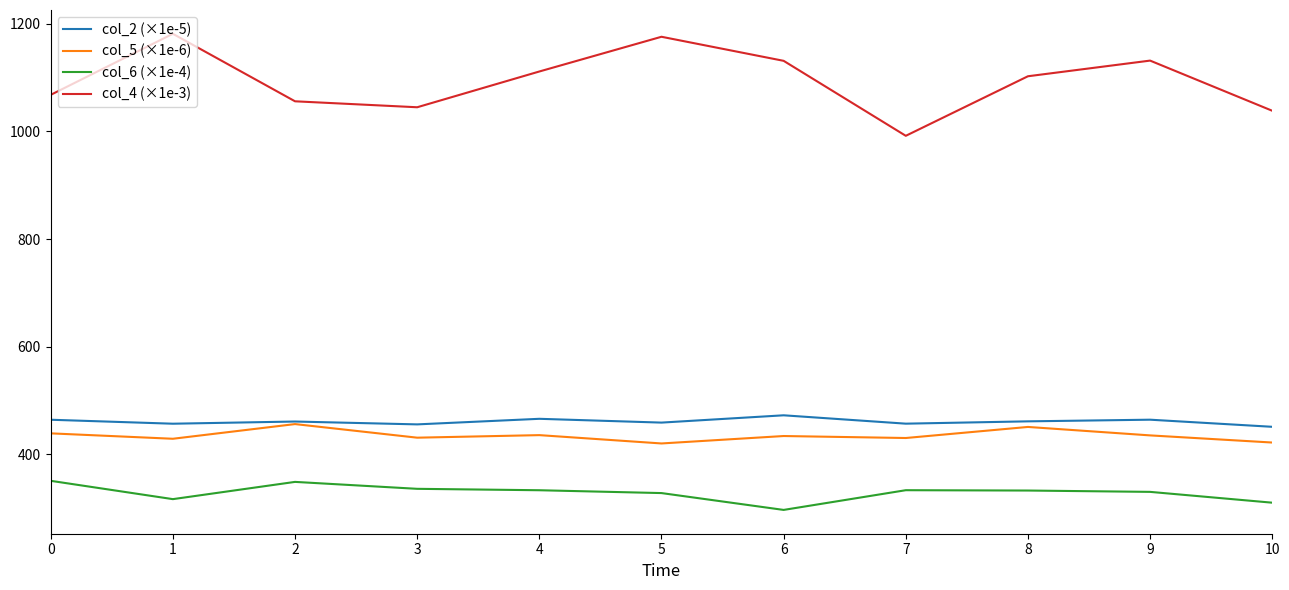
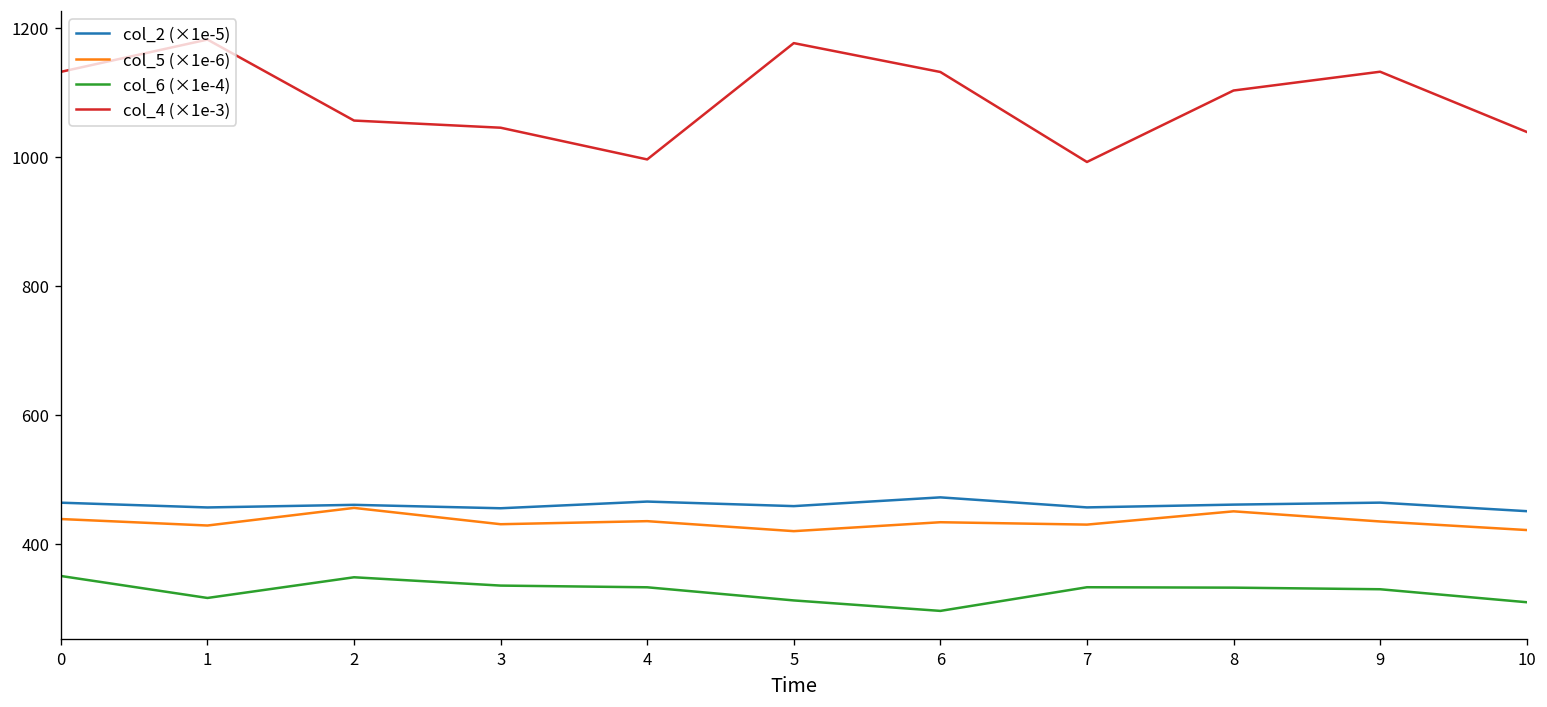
col_4 (×1e-3), 0: 1070 -> 1130
col_4 (×1e-3), 4: 1110 -> 1000
col_6 (×1e-4), 5: 330 -> 310
